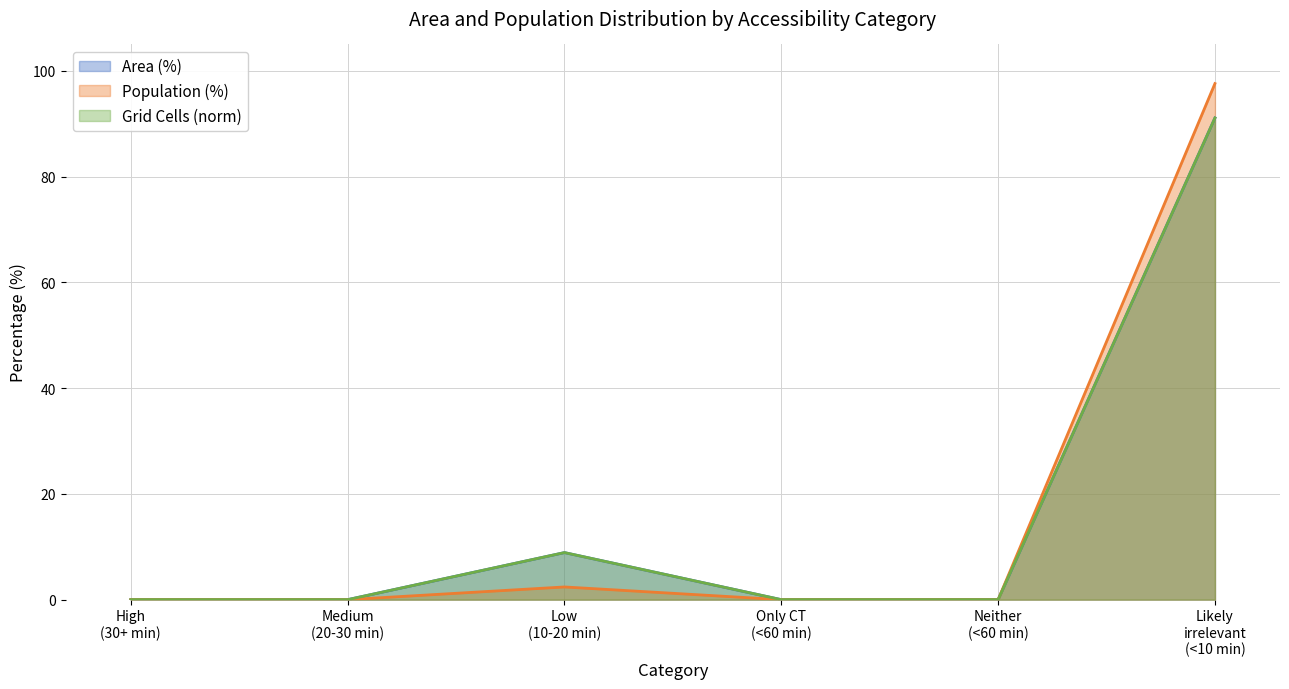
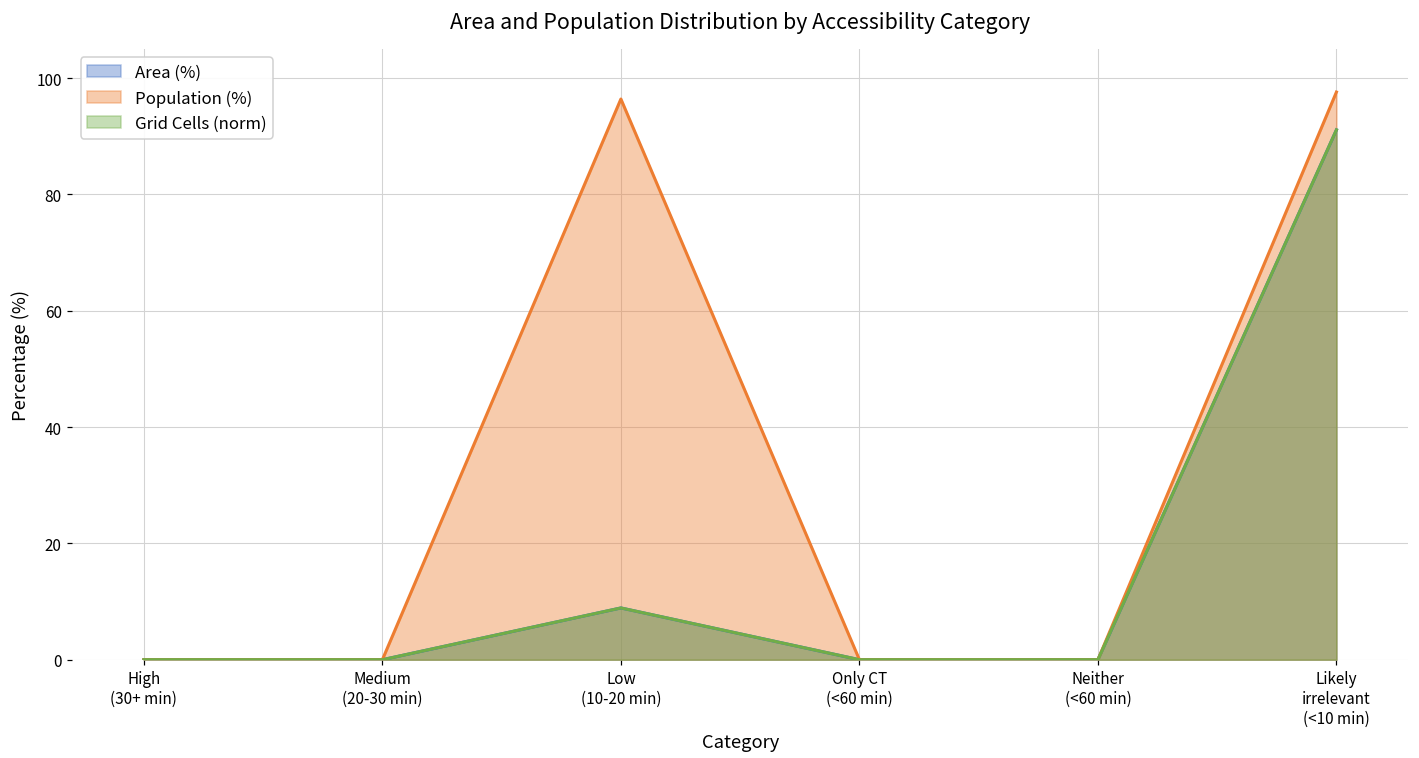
Population (%), Low (10-20 min): 2 -> 96
